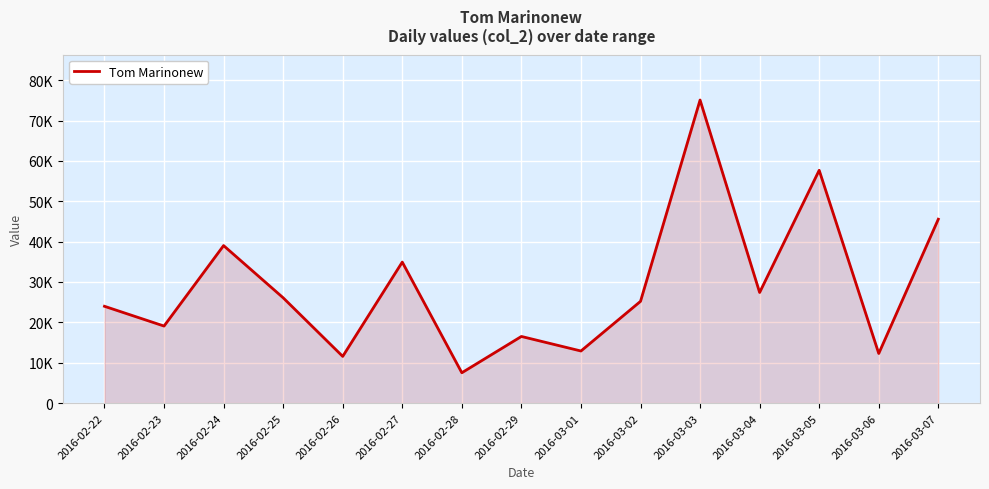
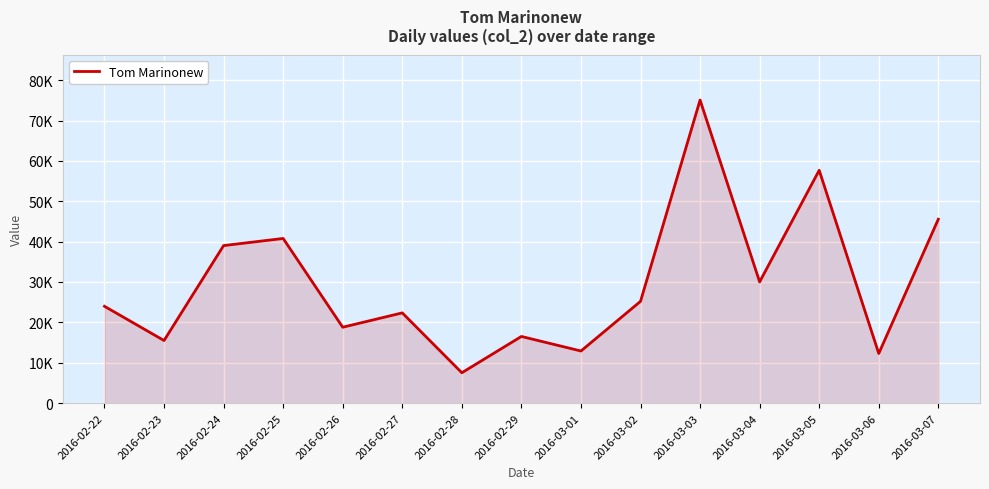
2016-02-23: 19000 -> 15000
2016-02-25: 26000 -> 41000
2016-02-26: 12000 -> 19000
2016-02-27: 35000 -> 22000
2016-03-04: 27000 -> 30000
